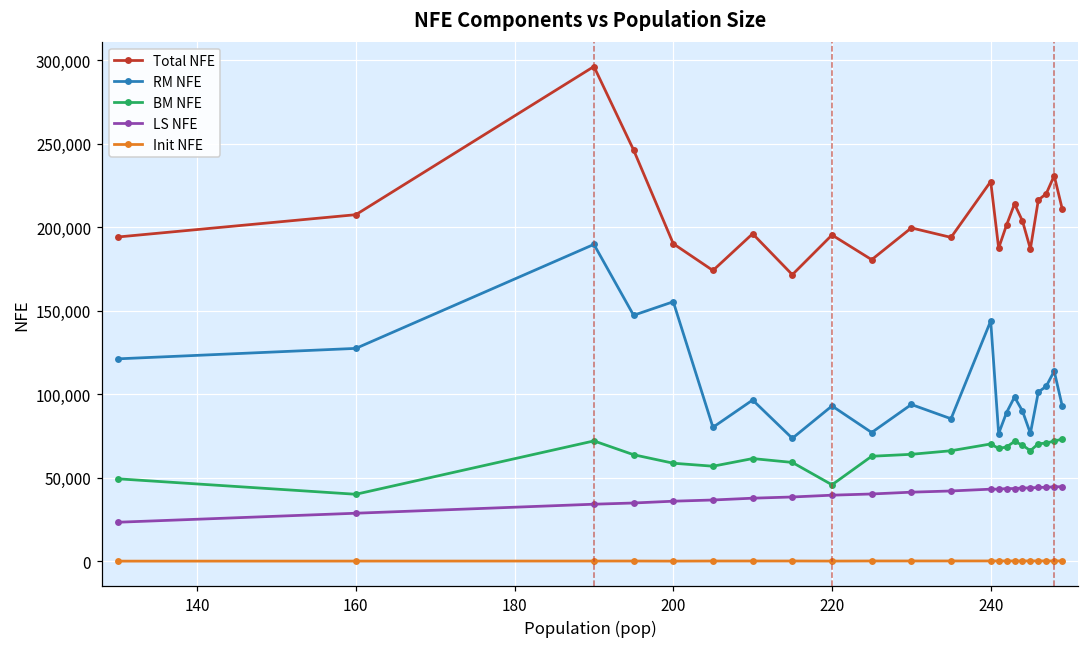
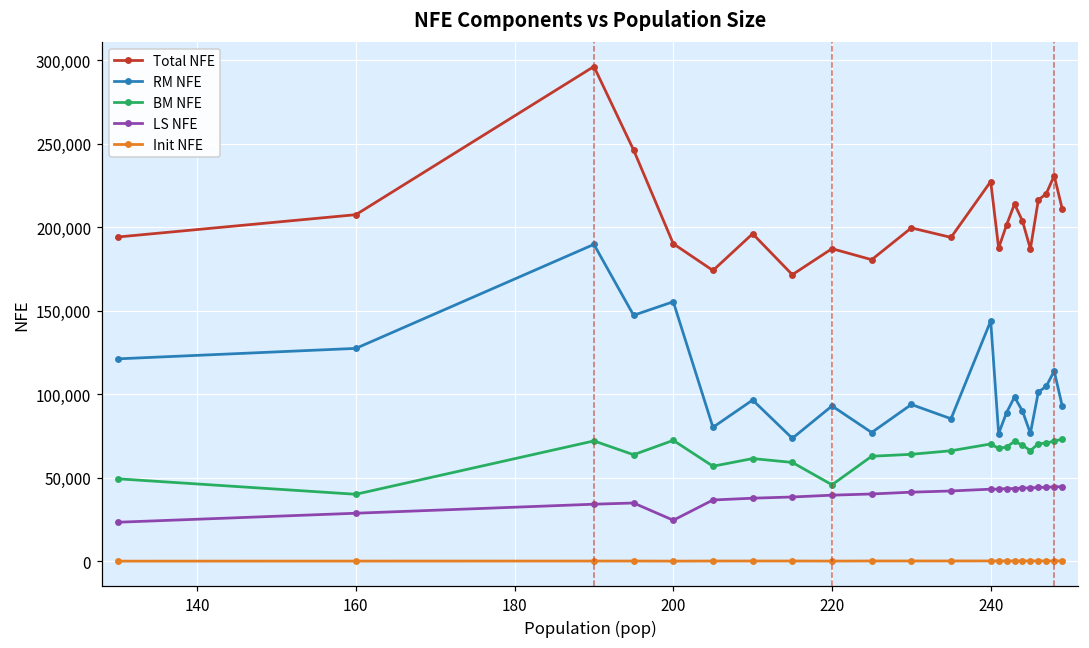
BM NFE, 200: 59,000 -> 72,000
LS NFE, 200: 36,000 -> 25,000
Total NFE, 220: 195,000 -> 187,000
